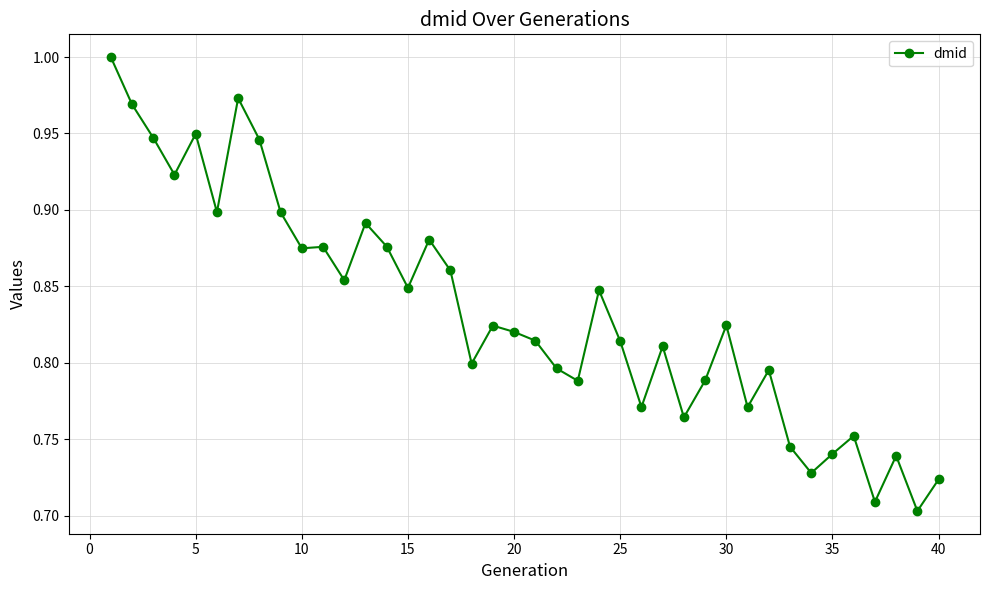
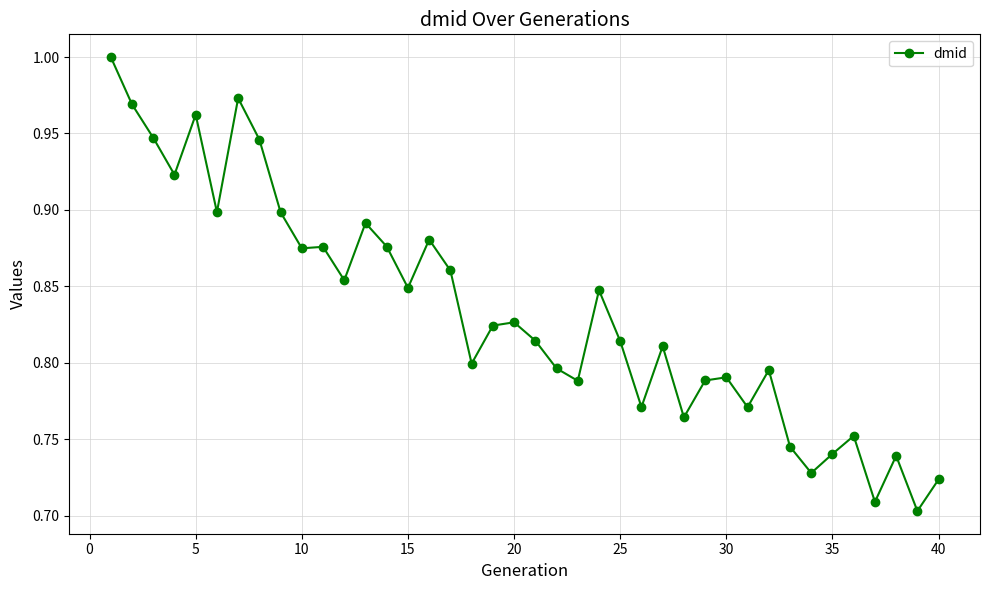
5: 0.950 -> 0.962
20: 0.820 -> 0.827
30: 0.825 -> 0.791
